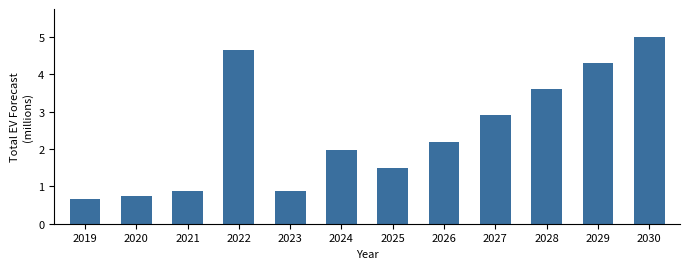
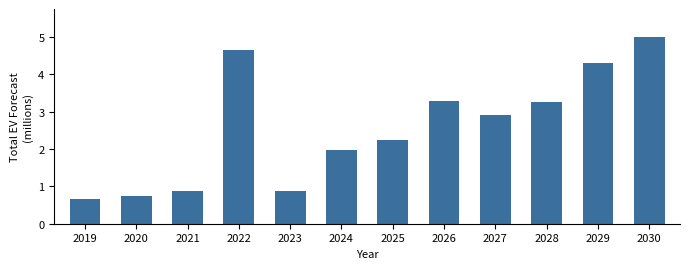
2025: 1.5 -> 2.2
2026: 2.2 -> 3.3
2028: 3.6 -> 3.3
